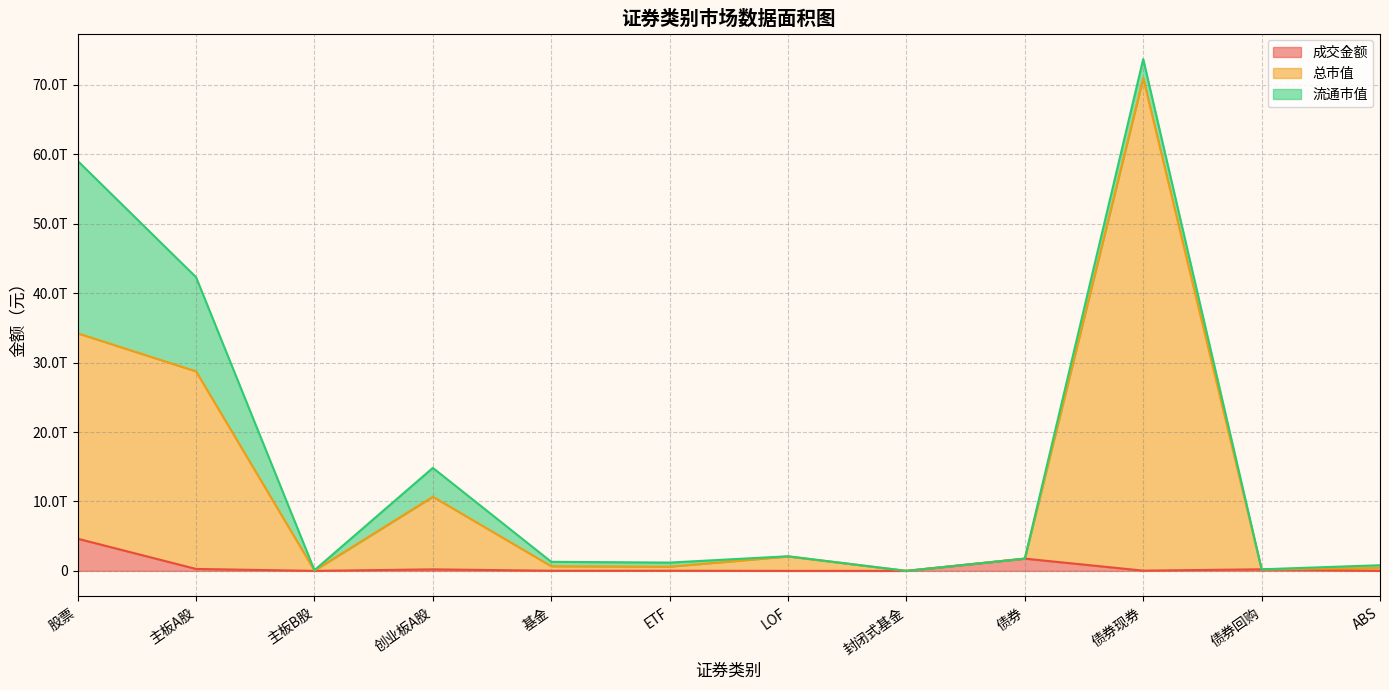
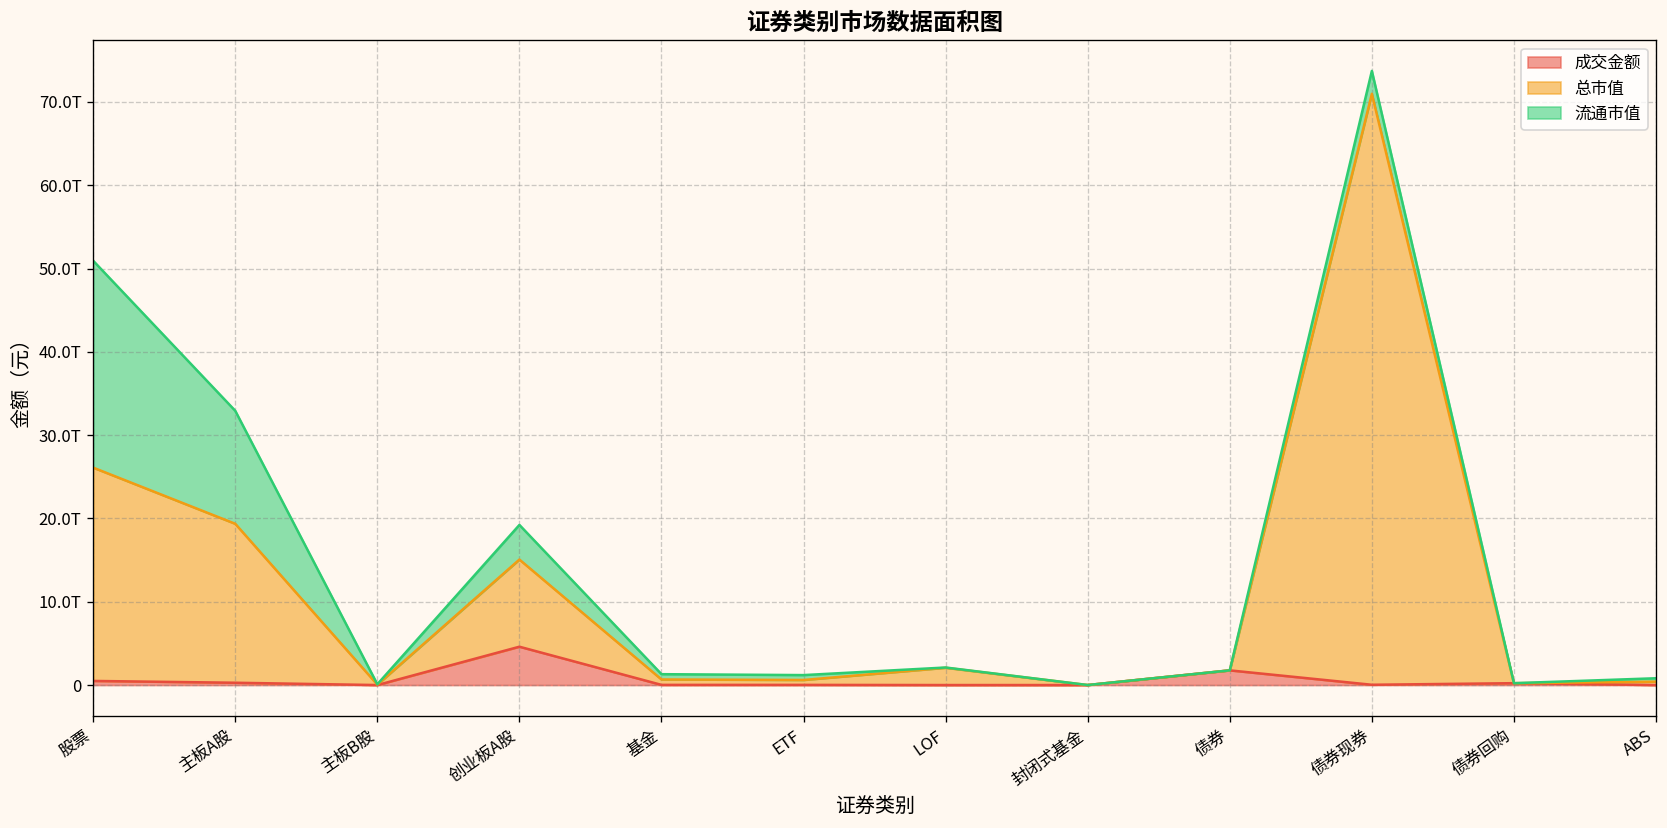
成交金额, 股票: 5T -> 0T
总市值, 股票: 30T -> 26T
总市值, 主板A股: 28T -> 19T
成交金额, 创业板A股: 0T -> 5T
